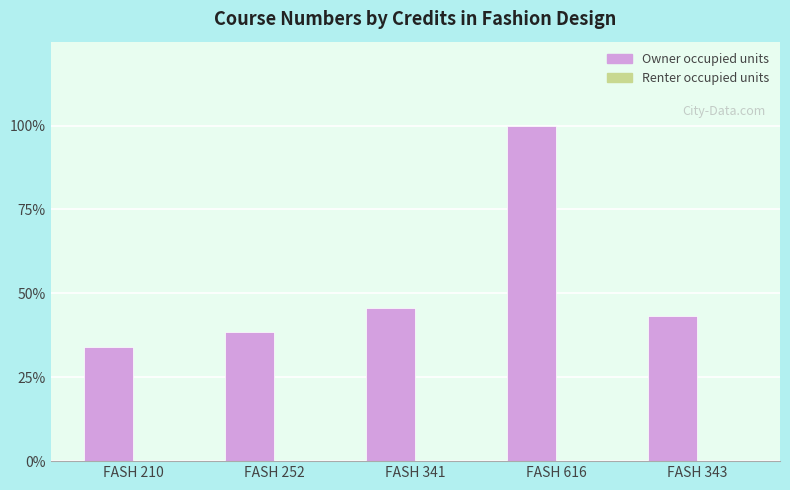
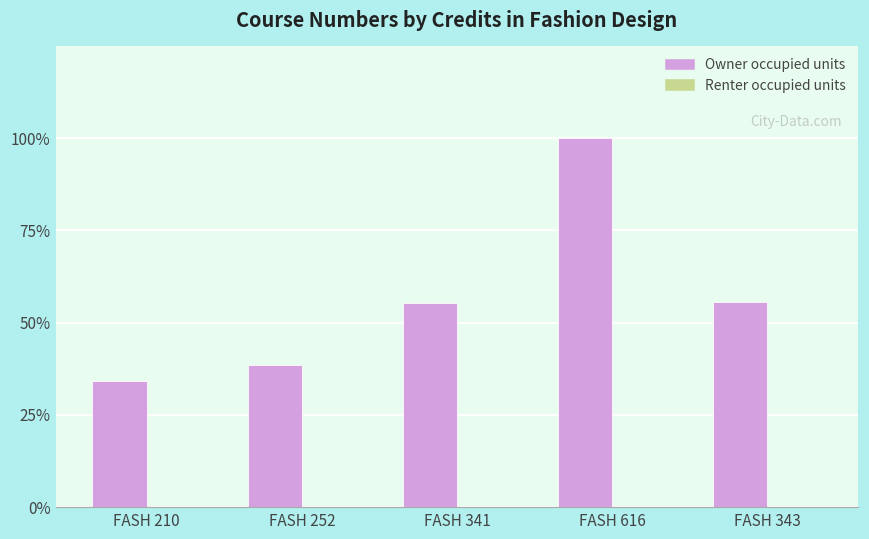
Owner occupied units, FASH 341: 46% -> 55%
Owner occupied units, FASH 343: 43% -> 56%
